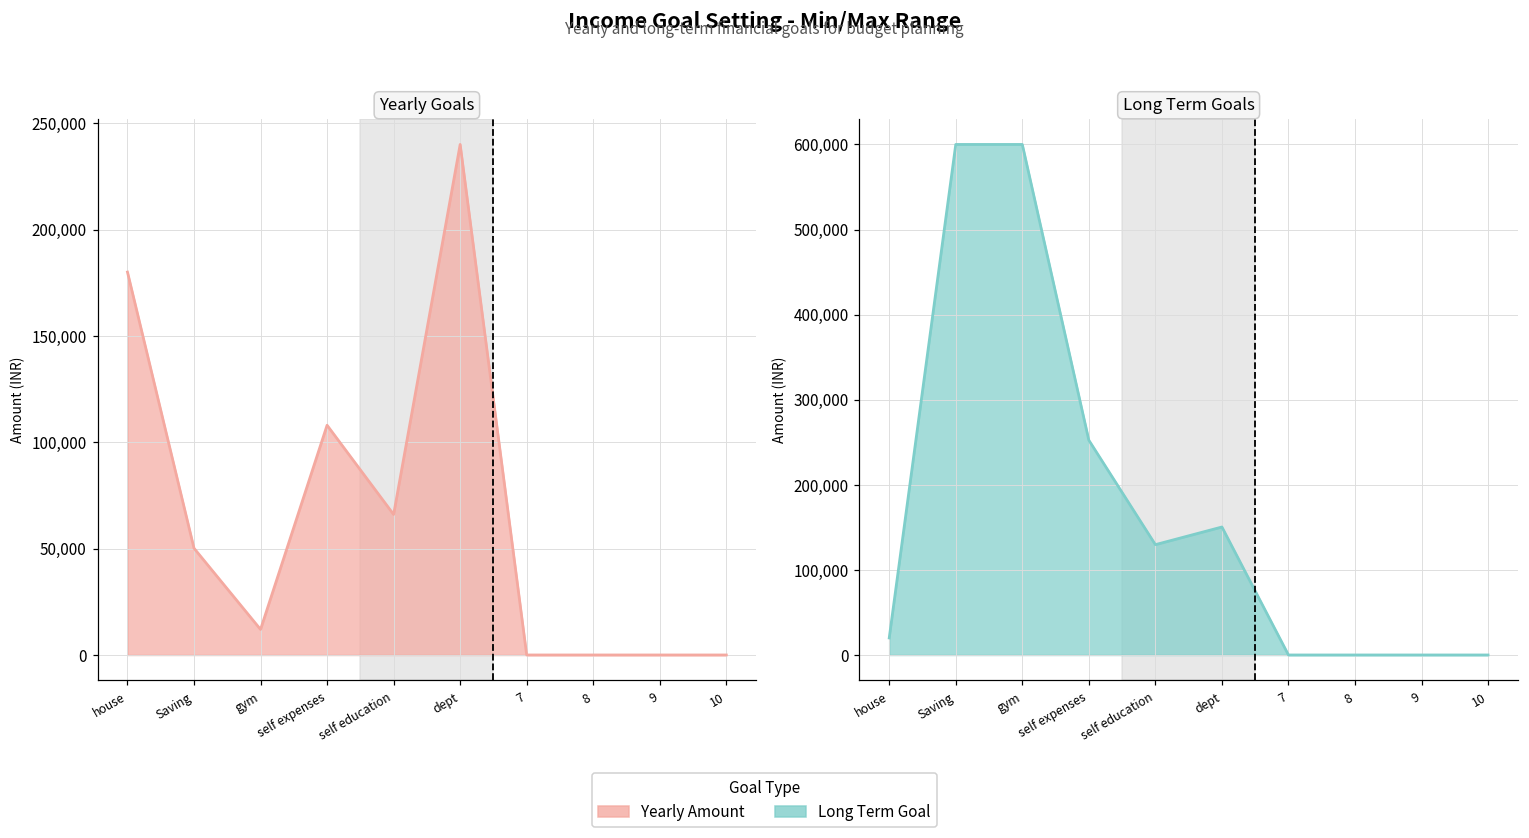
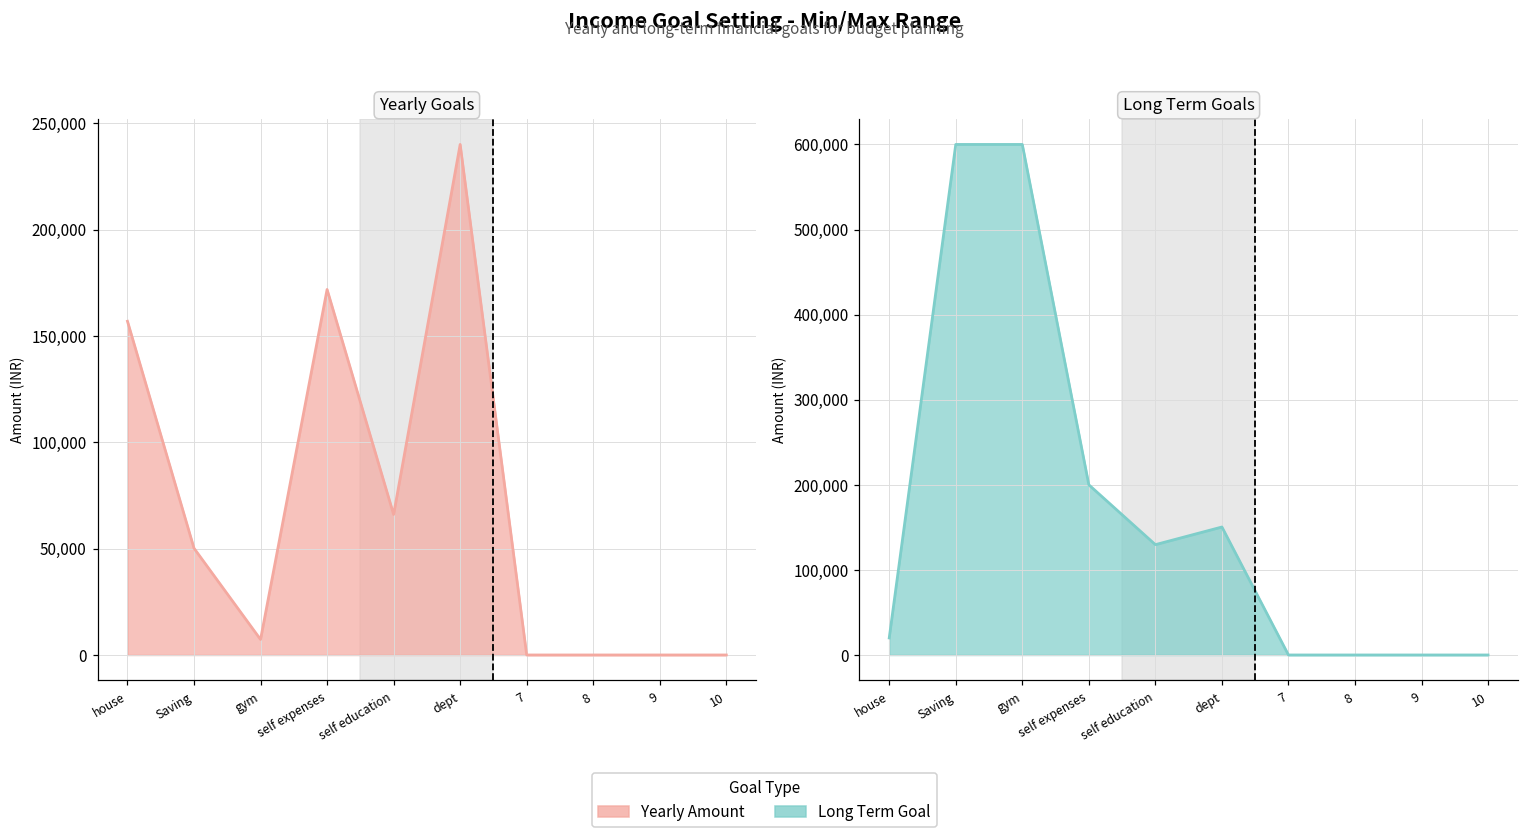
Yearly Goals, house: 180,000 -> 157,000
Yearly Goals, gym: 12,000 -> 7,000
Yearly Goals, self expenses: 108,000 -> 172,000
Long Term Goals, self expenses: 250,000 -> 200,000
